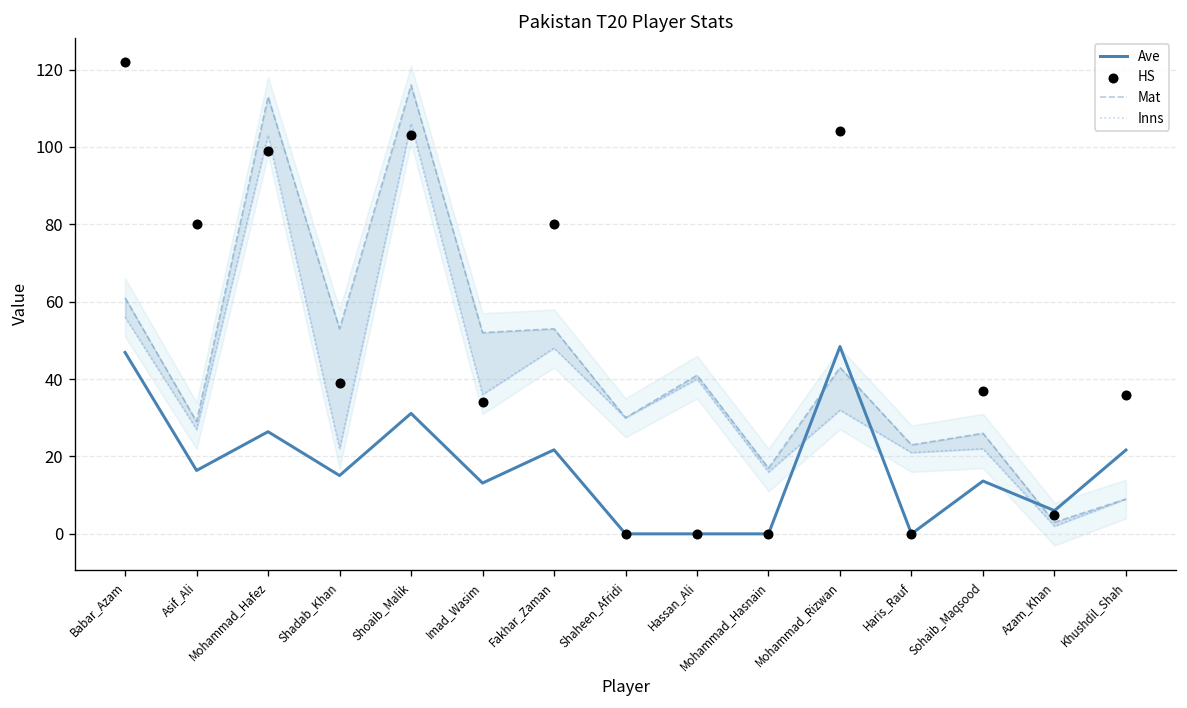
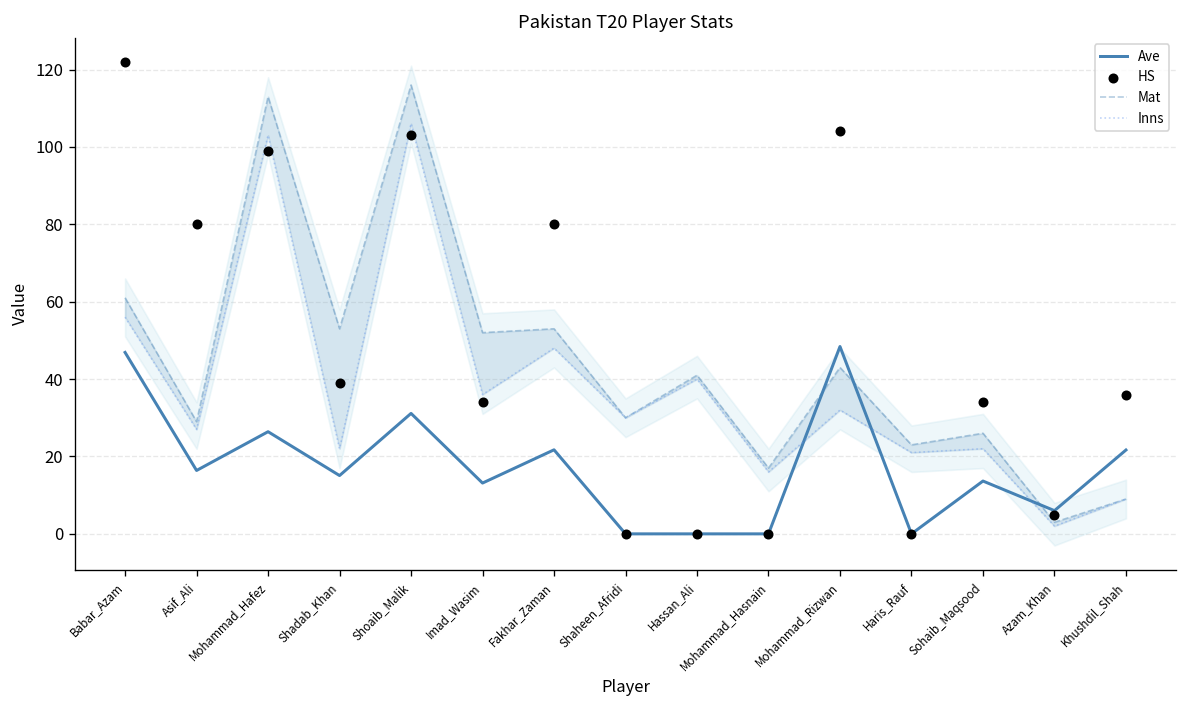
HS, Sohaib_Maqsood: 37 -> 34
